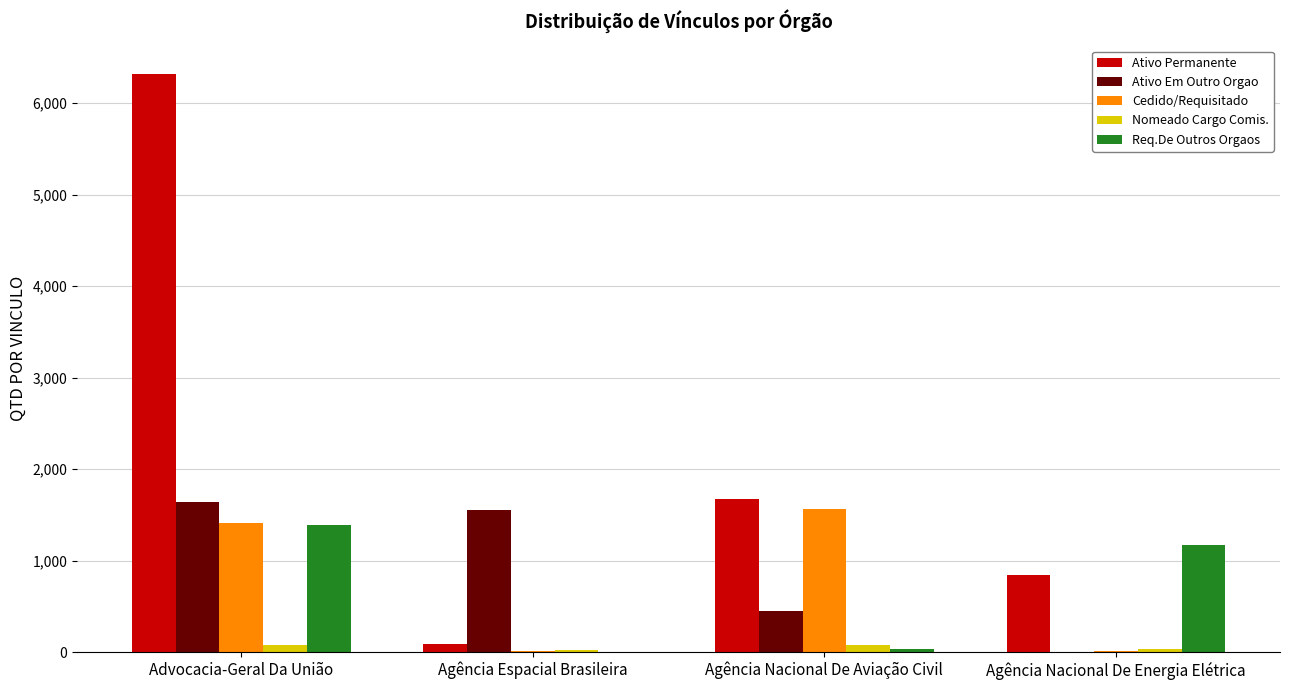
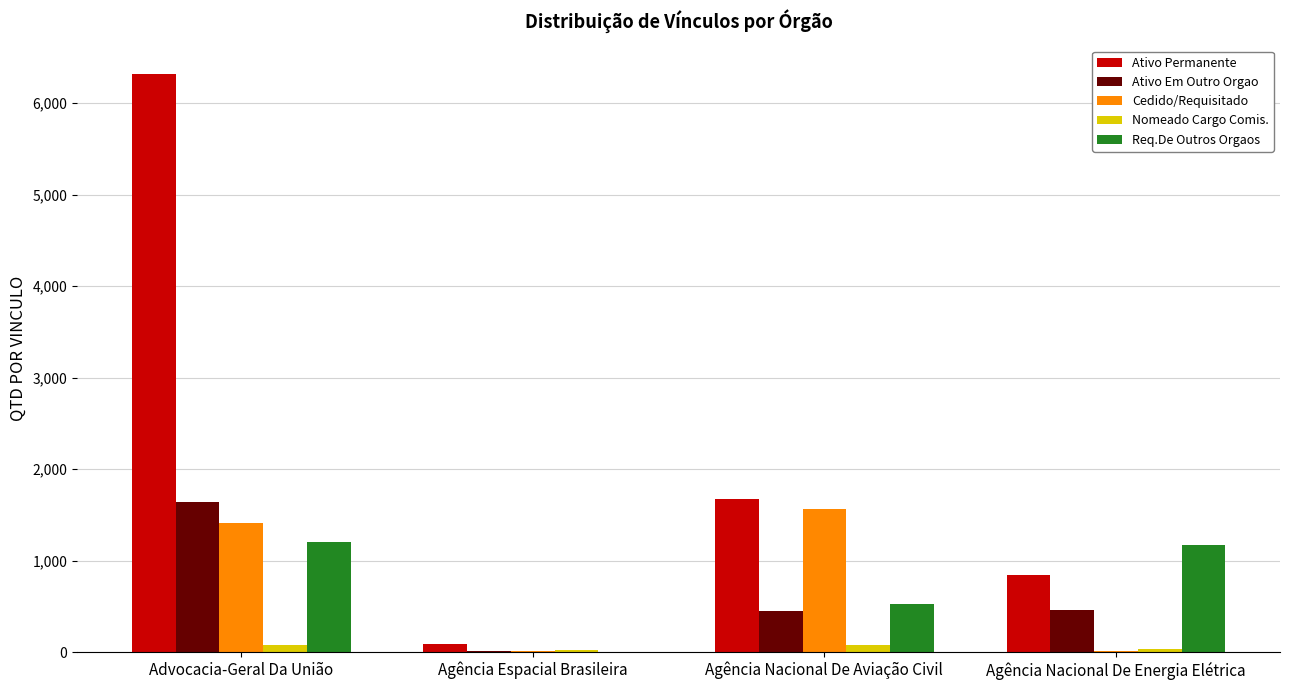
Req.De Outros Orgaos, Advocacia-Geral Da União: 1,400 -> 1,200
Ativo Em Outro Orgao, Agência Espacial Brasileira: 1,600 -> 0
Req.De Outros Orgaos, Agência Nacional De Aviação Civil: 0 -> 500
Ativo Em Outro Orgao, Agência Nacional De Energia Elétrica: 0 -> 500
